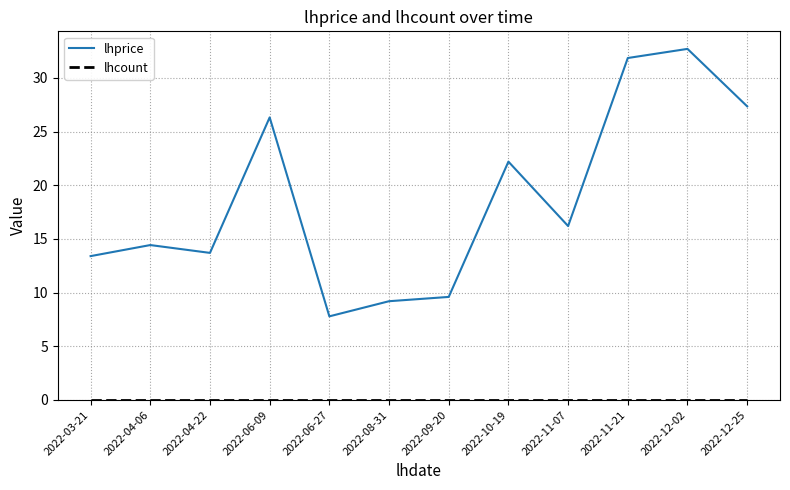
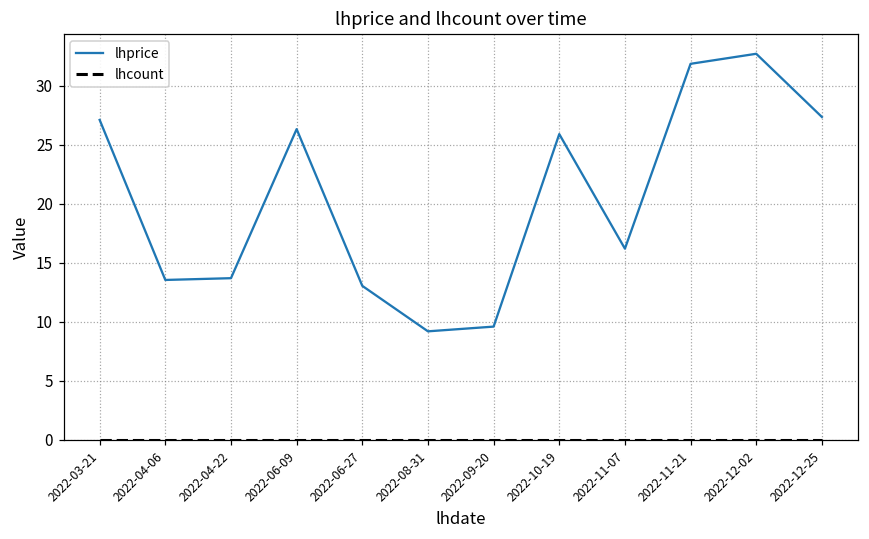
lhprice, 2022-03-21: 13.4 -> 27.1
lhprice, 2022-04-06: 14.4 -> 13.6
lhprice, 2022-06-27: 7.8 -> 13.1
lhprice, 2022-10-19: 22.2 -> 25.9
